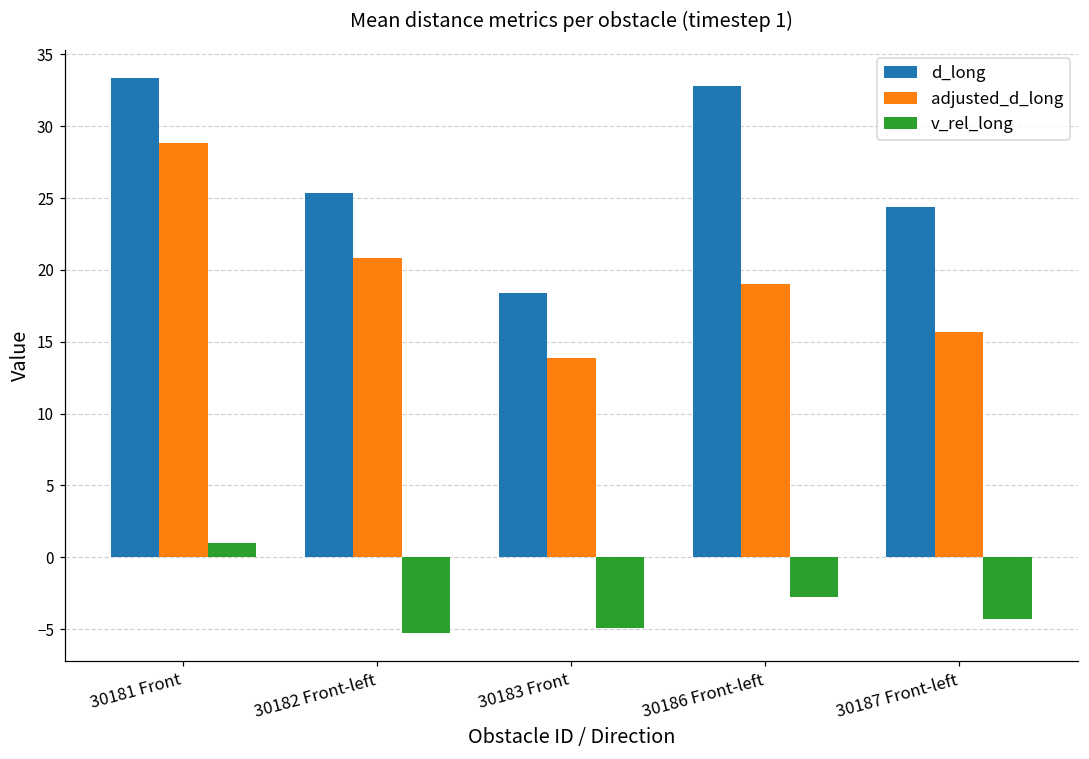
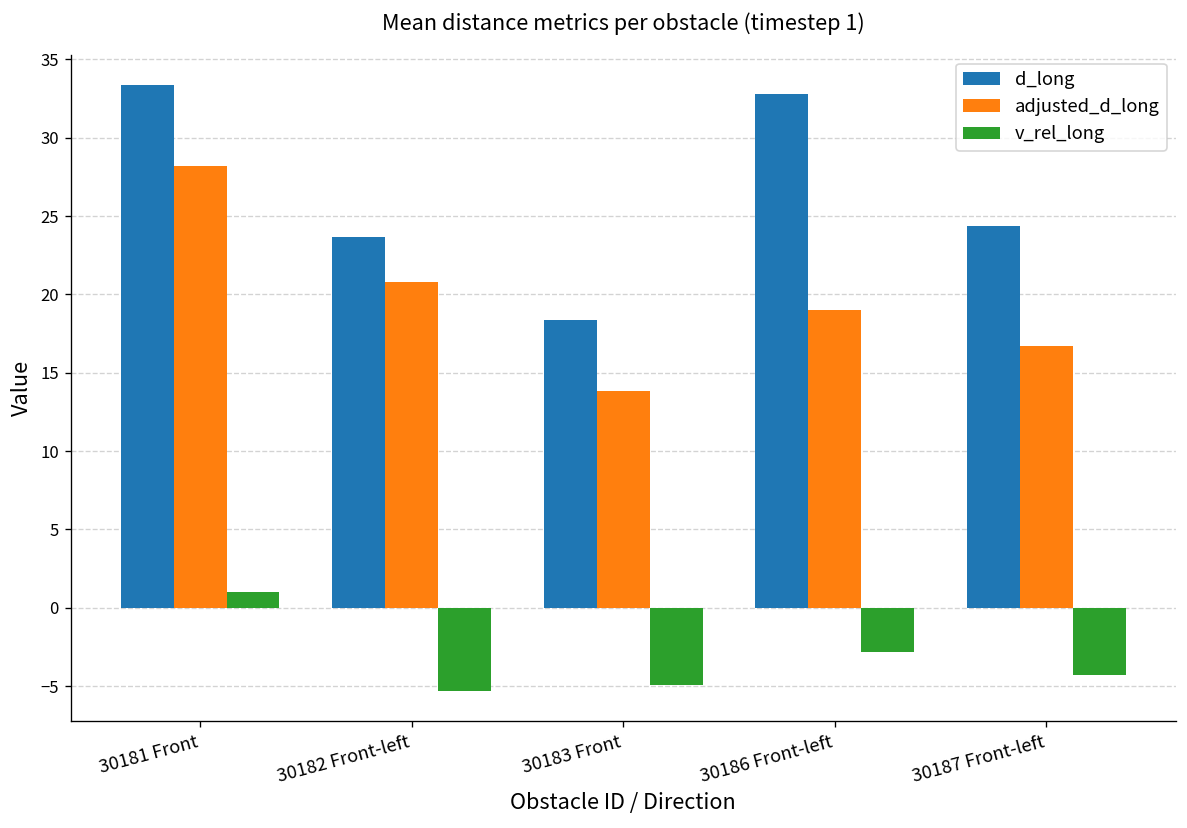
adjusted_d_long, 30181 Front: 28.9 -> 28.2
d_long, 30182 Front-left: 25.3 -> 23.7
adjusted_d_long, 30187 Front-left: 15.7 -> 16.7
